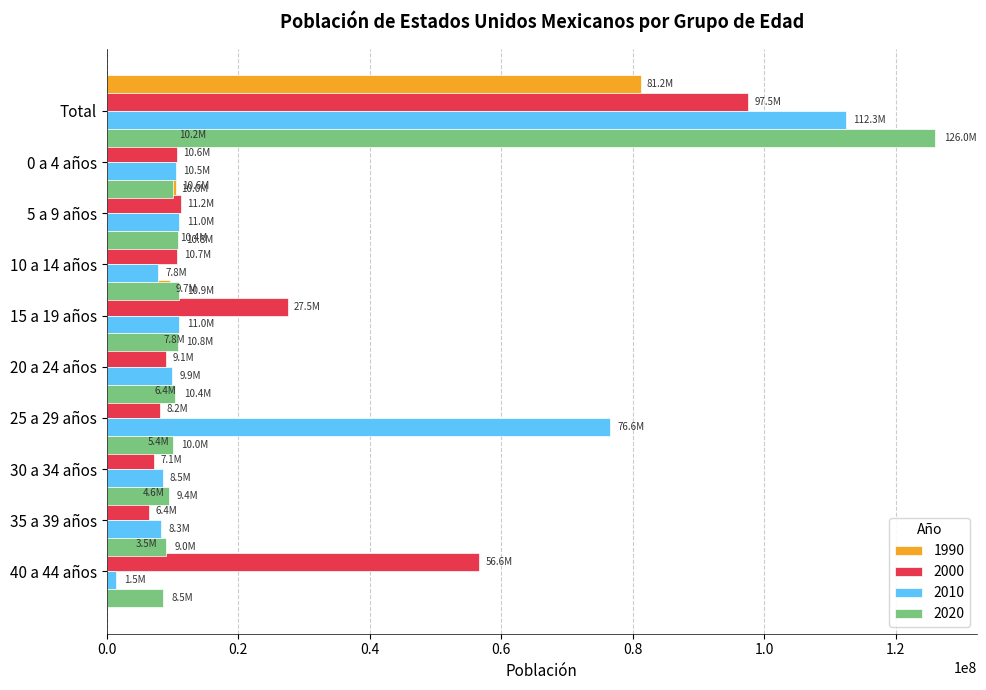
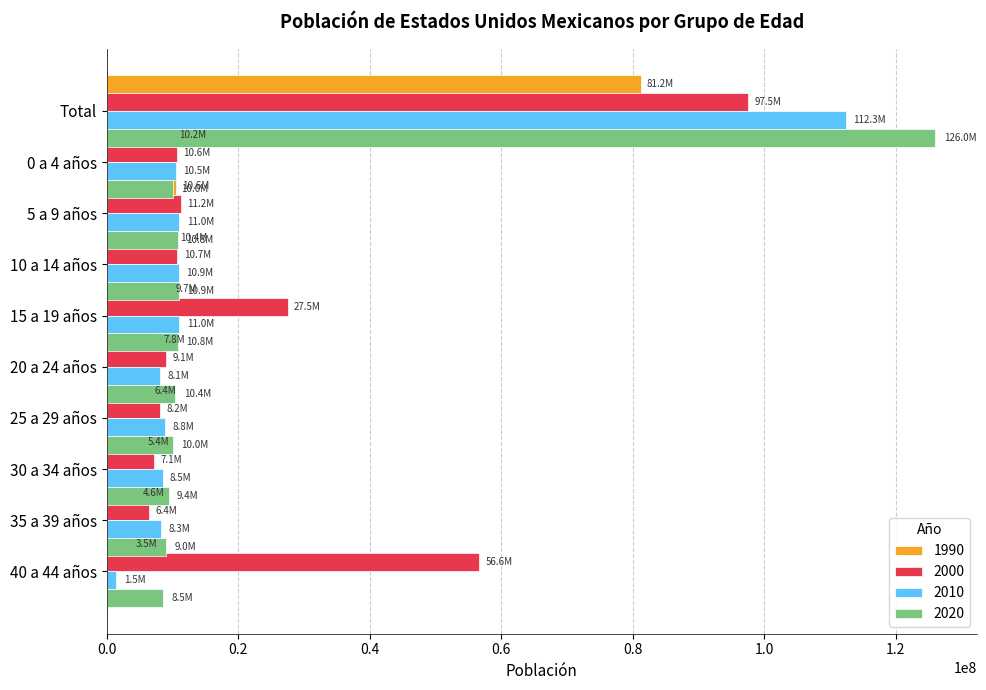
2010, 10 a 14 años: 7.8M -> 10.9M
2010, 20 a 24 años: 9.9M -> 8.1M
2010, 25 a 29 años: 76.6M -> 8.8M
